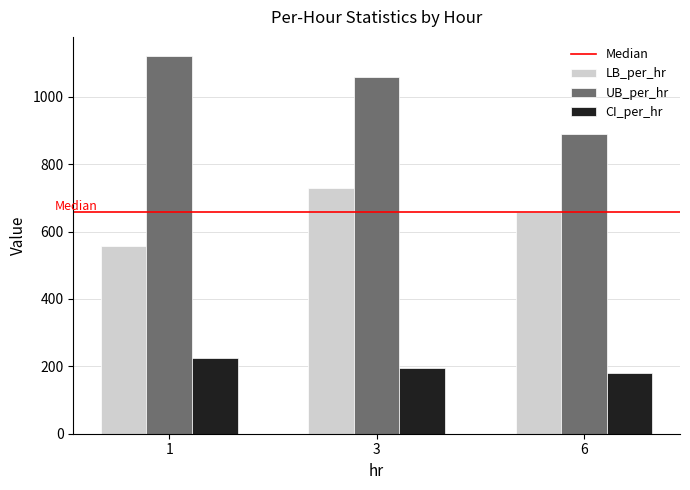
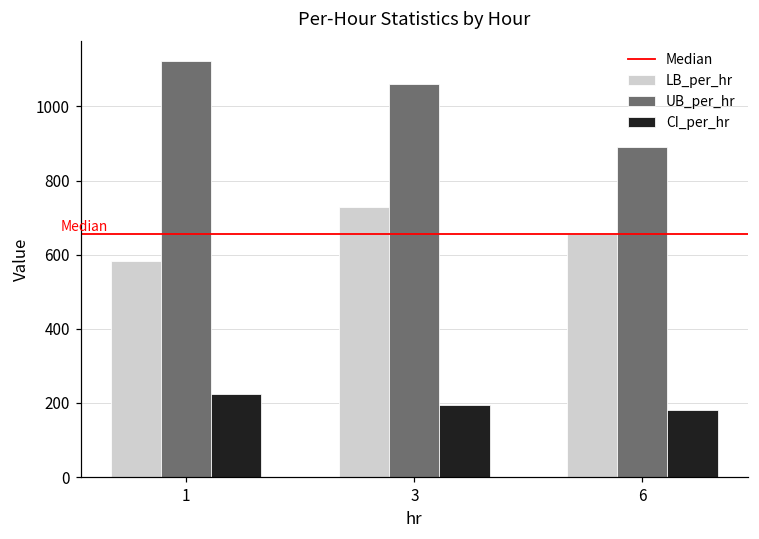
LB_per_hr, 1: 560 -> 580
